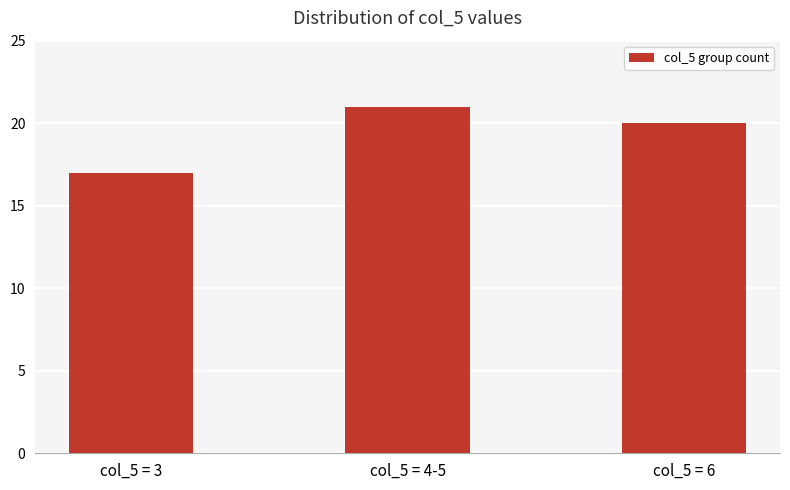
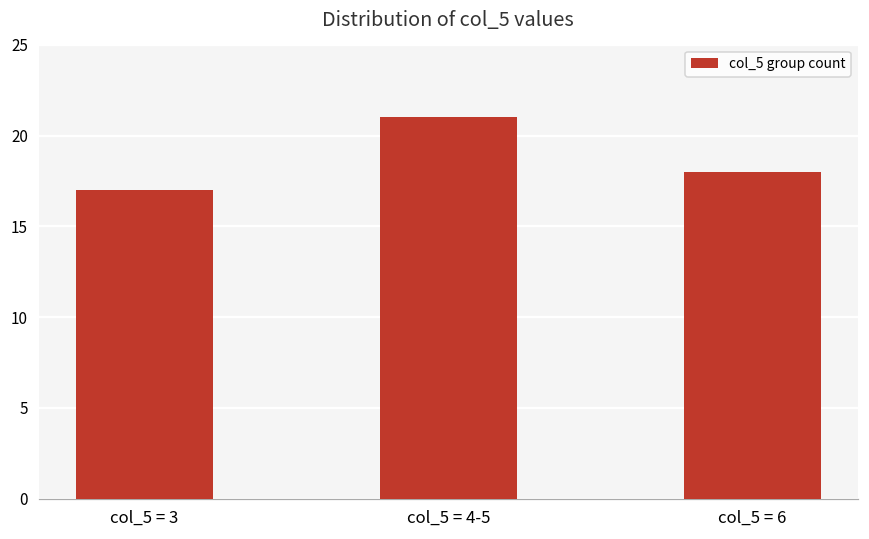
col_5 = 6: 20 -> 18
